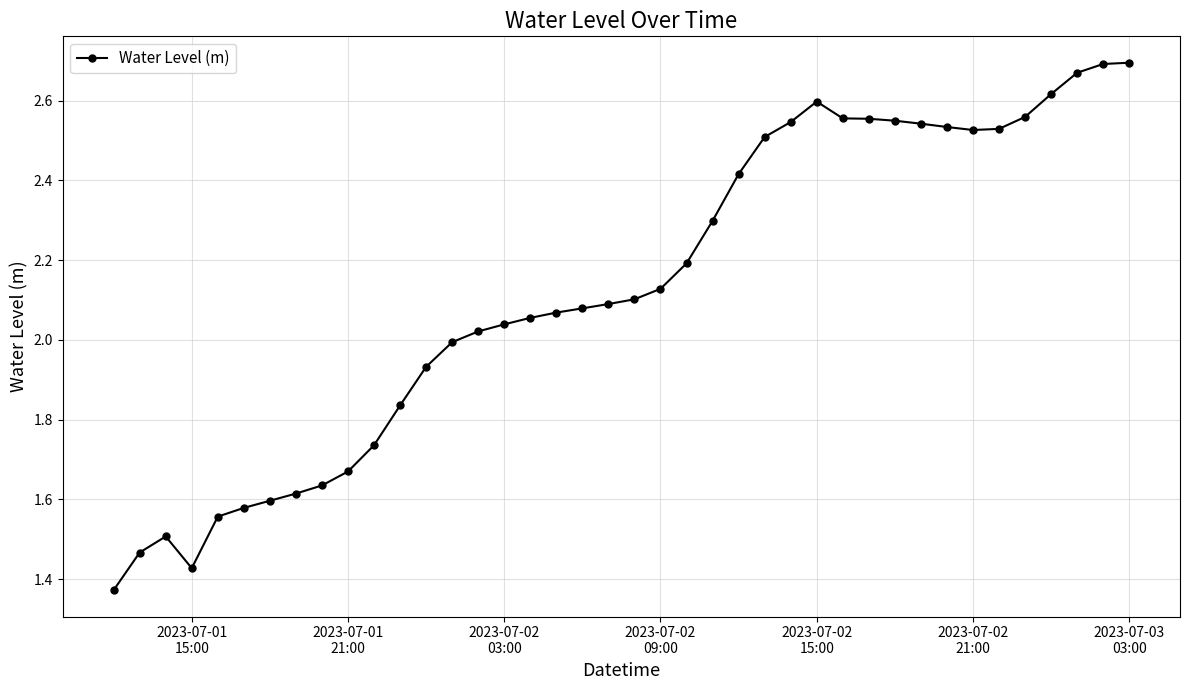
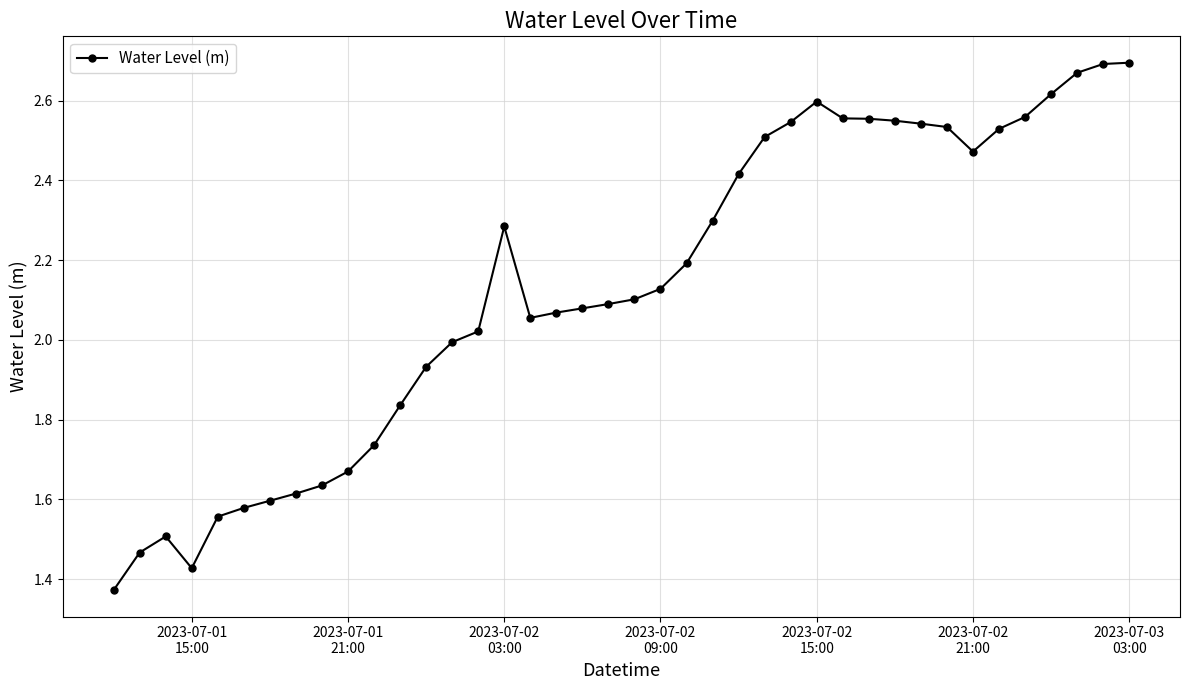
2023-07-02 03:00: 2.04 -> 2.28
2023-07-02 21:00: 2.53 -> 2.47
